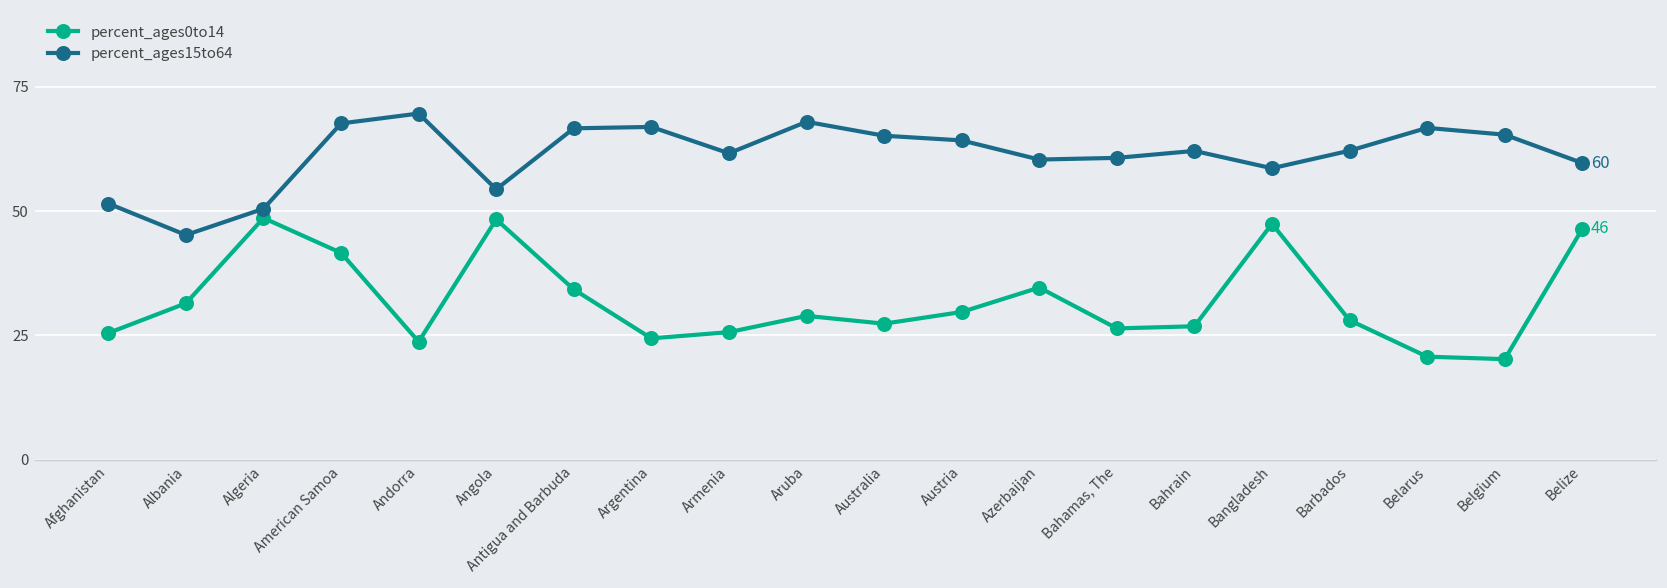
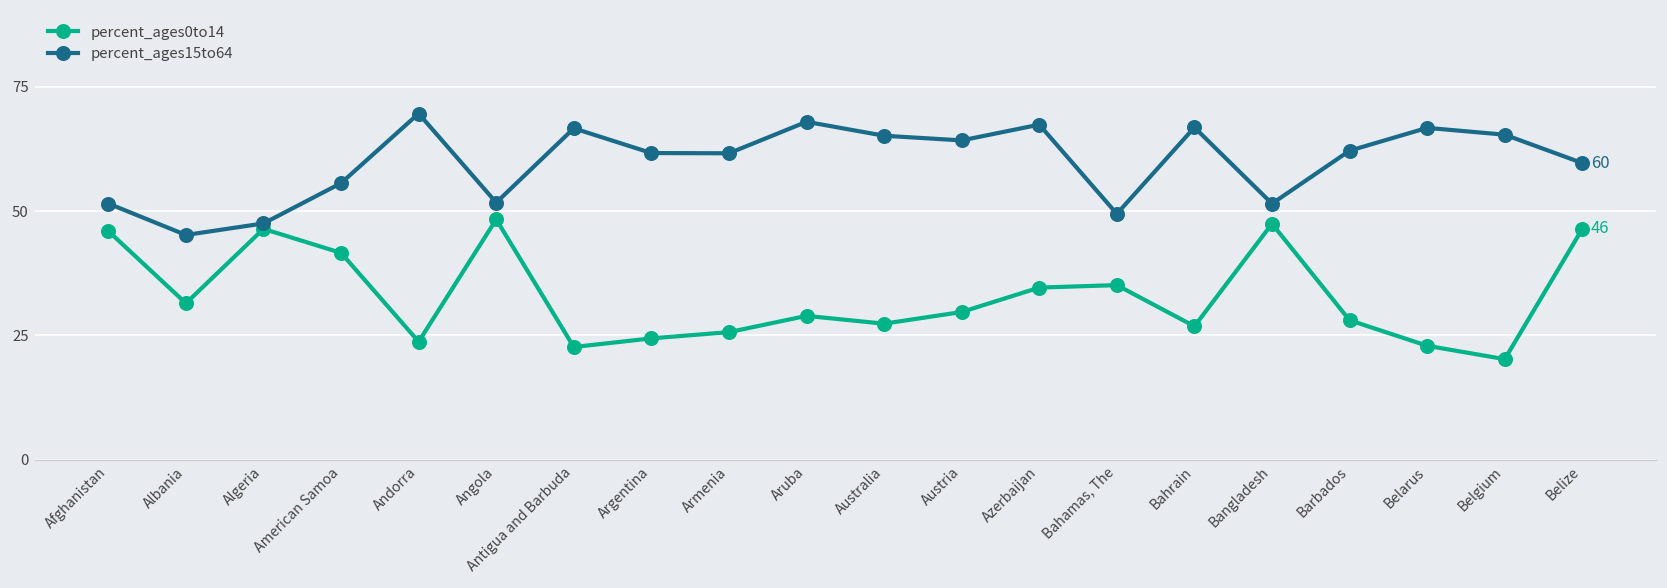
percent_ages0to14, Afghanistan: 25 -> 46
percent_ages0to14, Algeria: 49 -> 46
percent_ages15to64, Algeria: 50 -> 48
percent_ages15to64, American Samoa: 68 -> 56
percent_ages15to64, Angola: 54 -> 52
percent_ages0to14, Antigua and Barbuda: 34 -> 23
percent_ages15to64, Argentina: 67 -> 62
percent_ages15to64, Azerbaijan: 60 -> 67
percent_ages0to14, Bahamas, The: 26 -> 35
percent_ages15to64, Bahamas, The: 61 -> 49
percent_ages15to64, Bahrain: 62 -> 67
percent_ages15to64, Bangladesh: 59 -> 51
percent_ages0to14, Belarus: 21 -> 23
